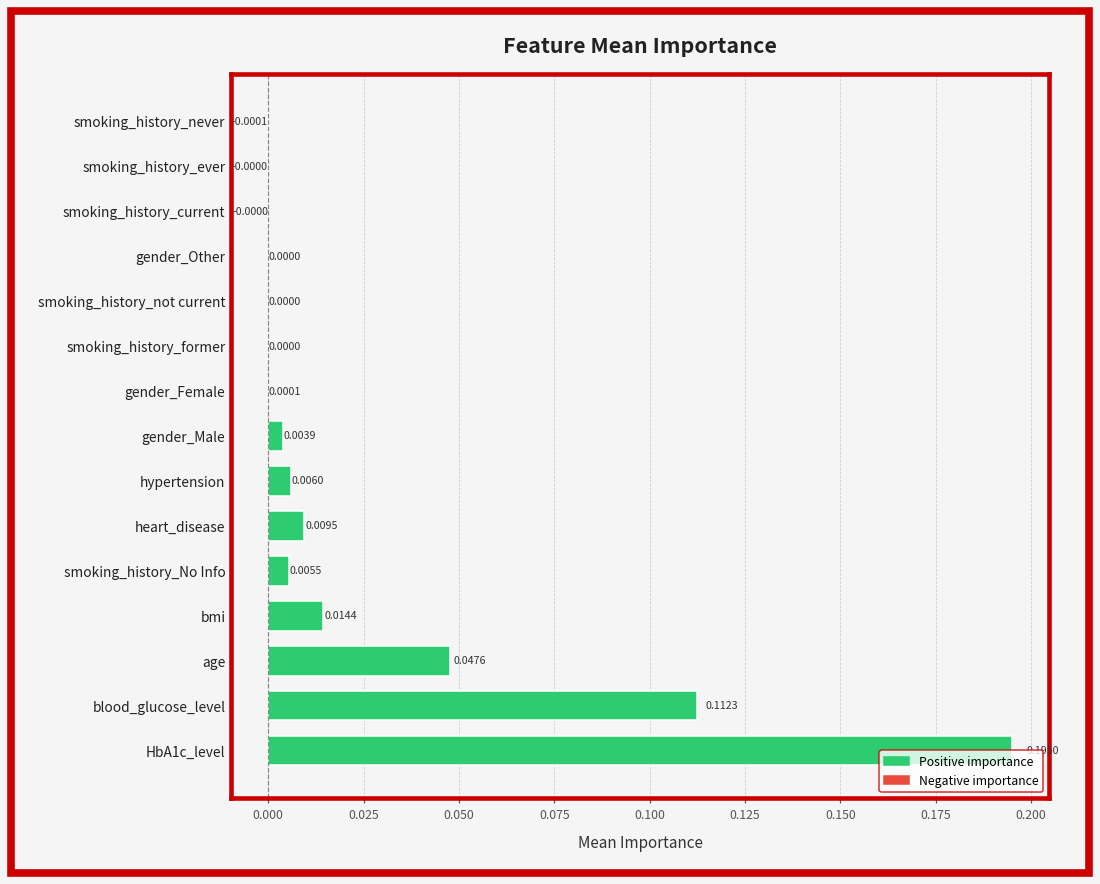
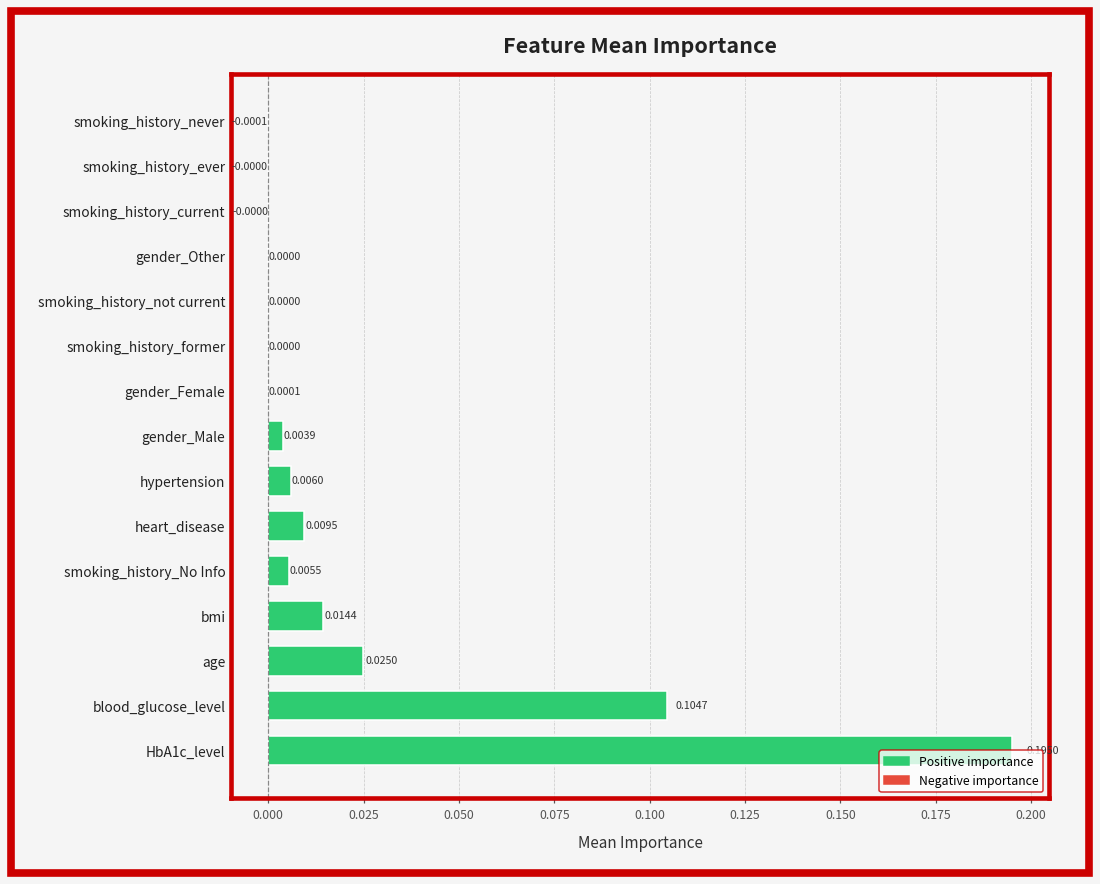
age: 0.0476 -> 0.0250
blood_glucose_level: 0.1123 -> 0.1047
